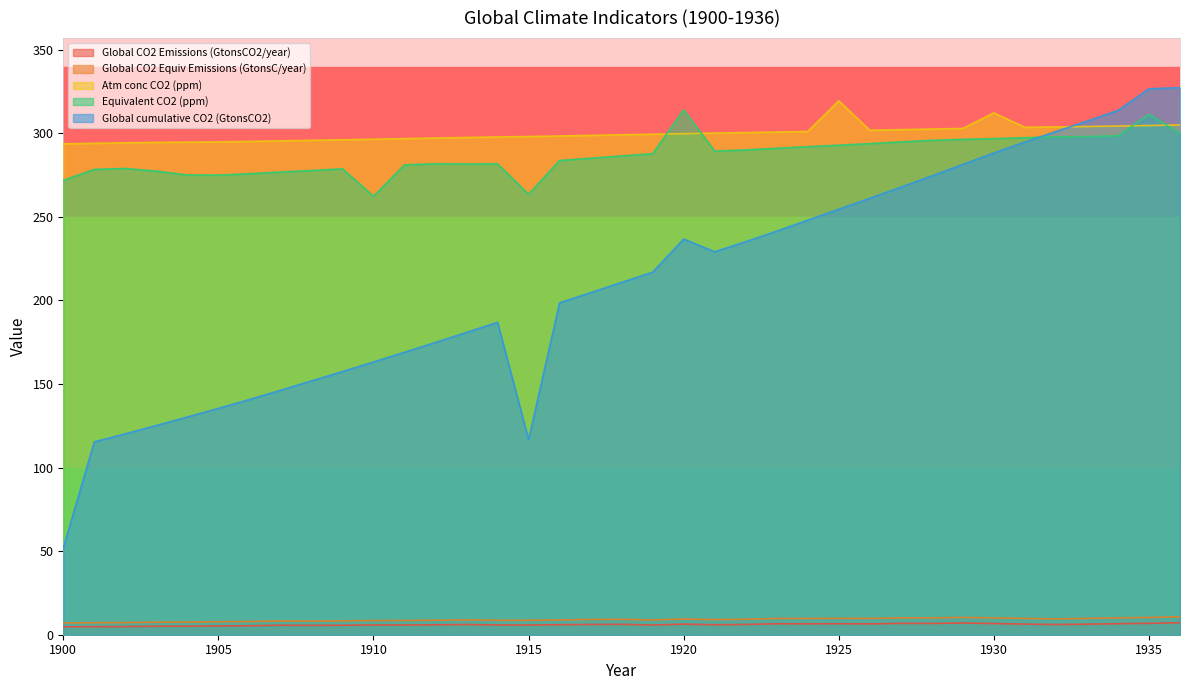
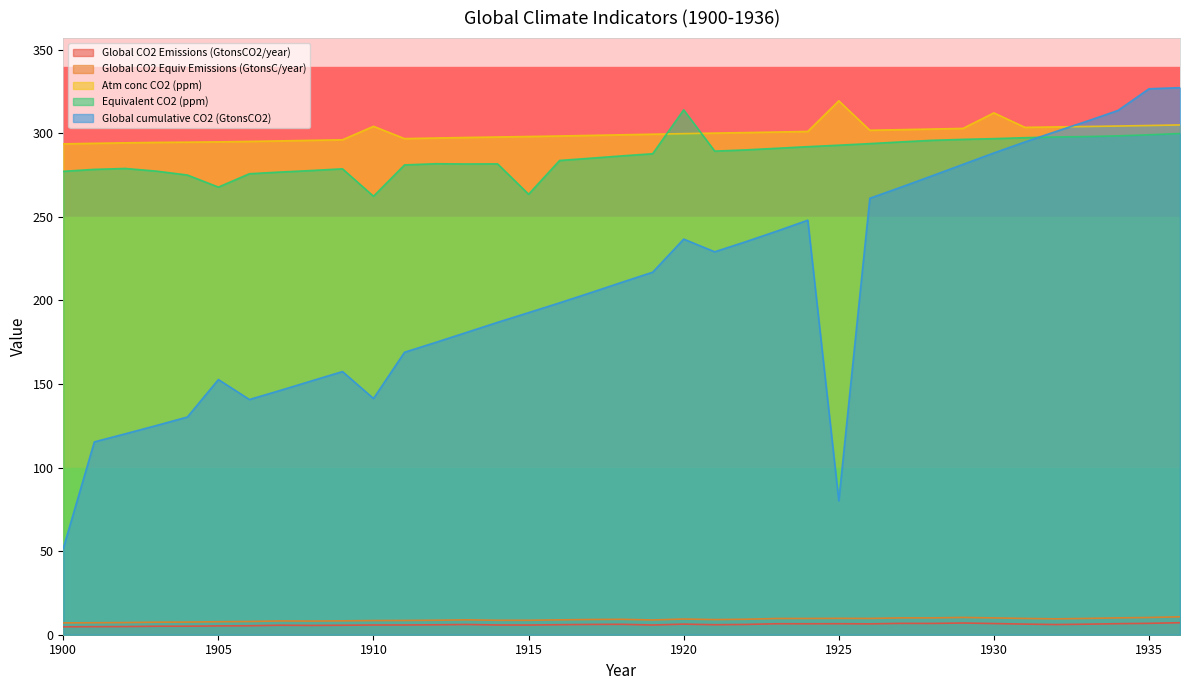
Equivalent CO2 (ppm), 1900: 272 -> 277
Equivalent CO2 (ppm), 1905: 275 -> 268
Global cumulative CO2 (GtonsCO2), 1905: 135 -> 153
Atm conc CO2 (ppm), 1910: 297 -> 304
Global cumulative CO2 (GtonsCO2), 1910: 163 -> 141
Global cumulative CO2 (GtonsCO2), 1915: 117 -> 193
Global cumulative CO2 (GtonsCO2), 1925: 255 -> 80
Equivalent CO2 (ppm), 1935: 311 -> 299
